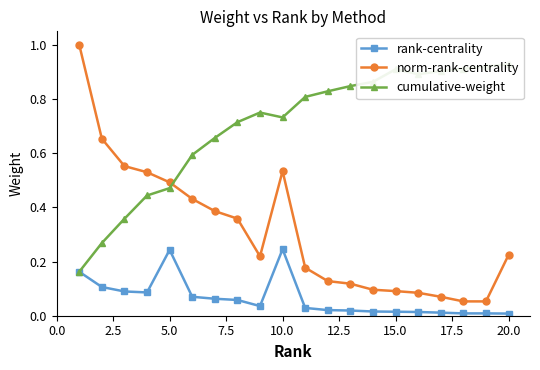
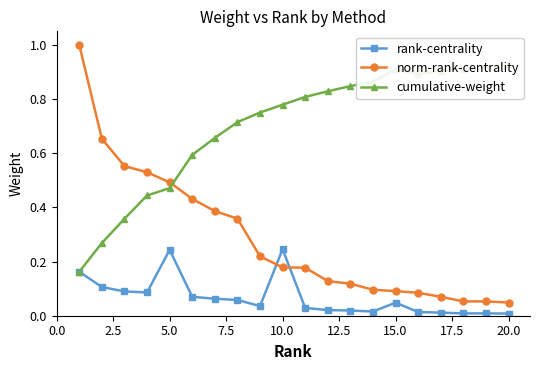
norm-rank-centrality, 10.0: 0.53 -> 0.18
cumulative-weight, 10.0: 0.73 -> 0.78
rank-centrality, 15.0: 0.01 -> 0.05
norm-rank-centrality, 20.0: 0.22 -> 0.05
